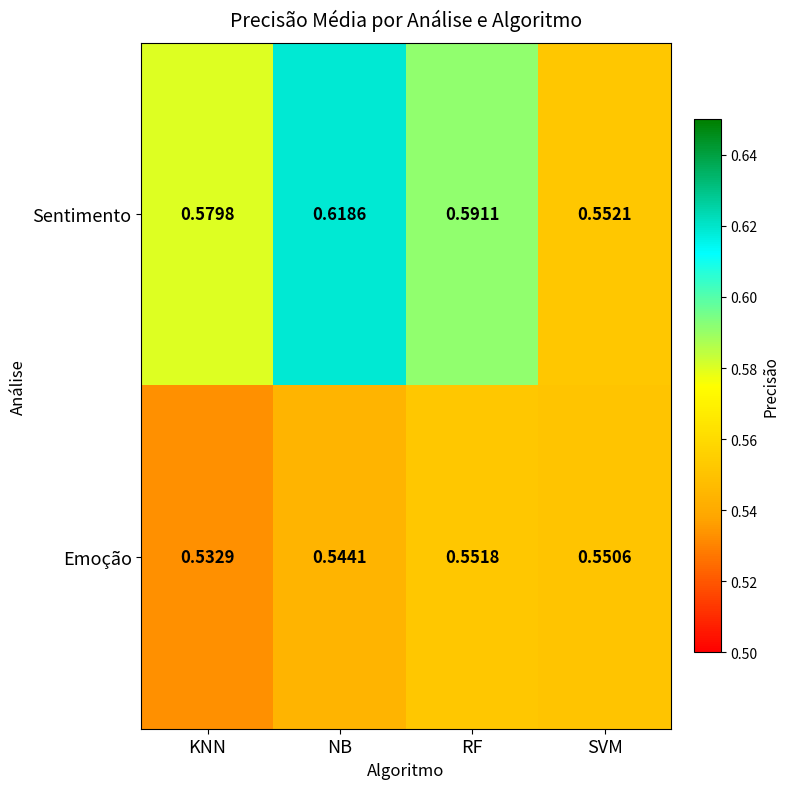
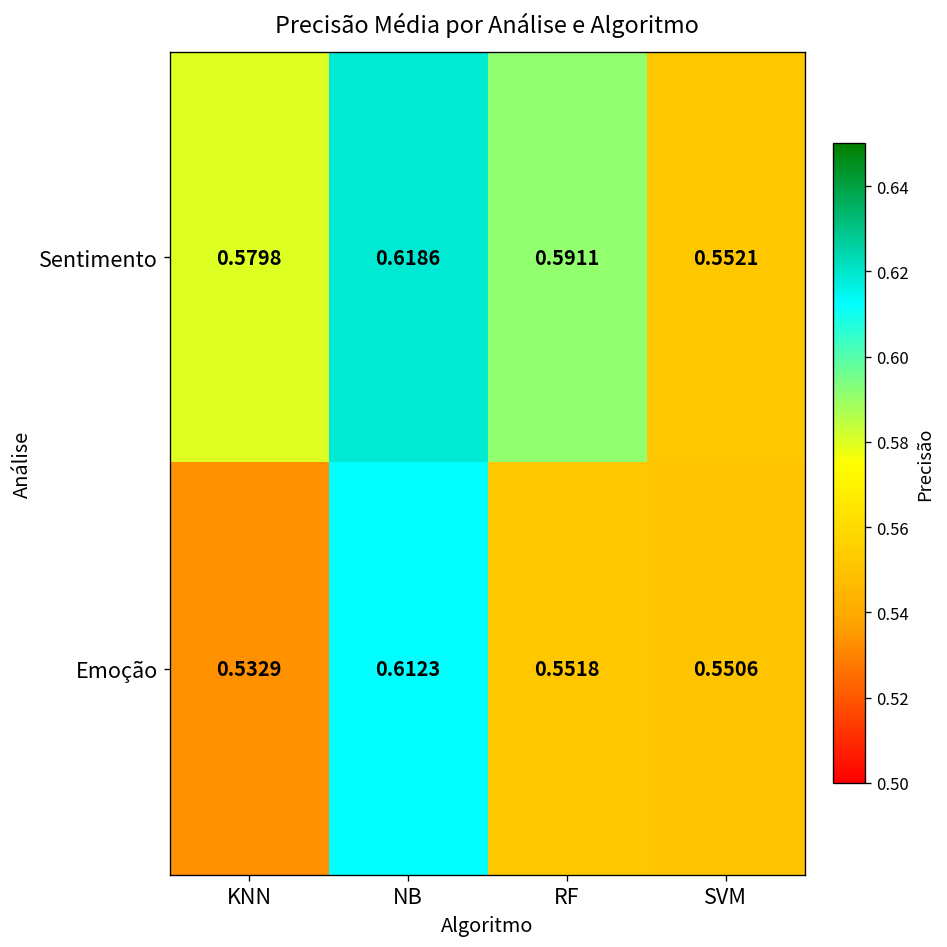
Emoção, NB: 0.5441 -> 0.6123
